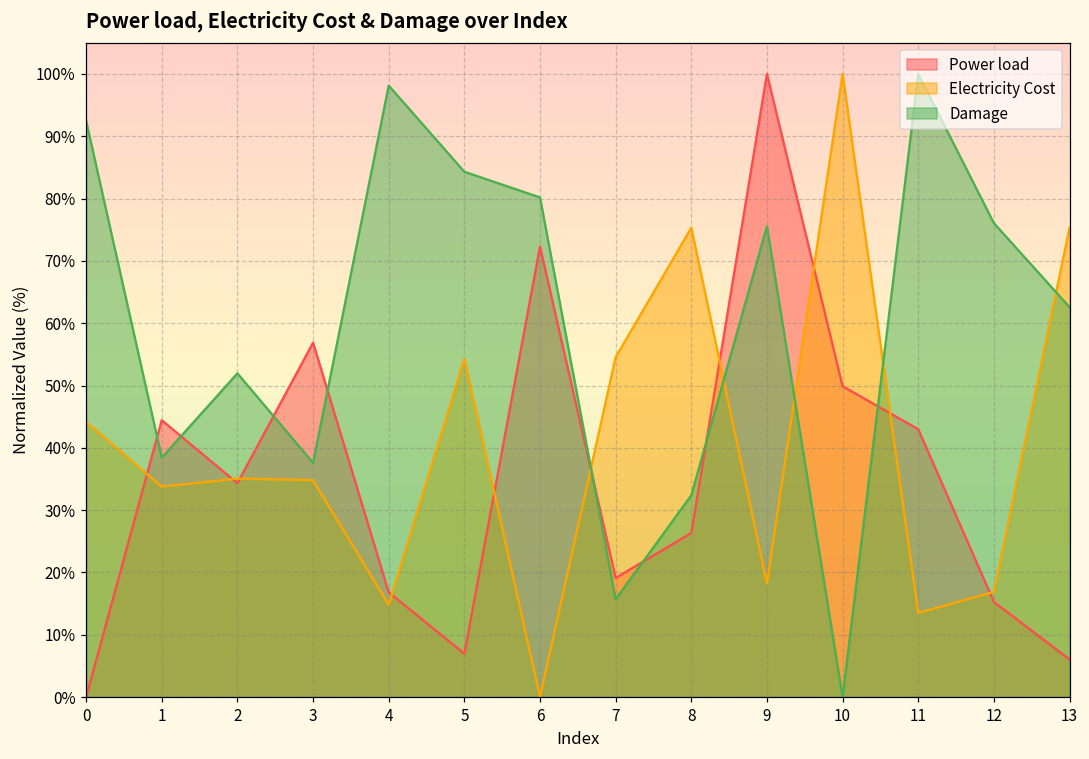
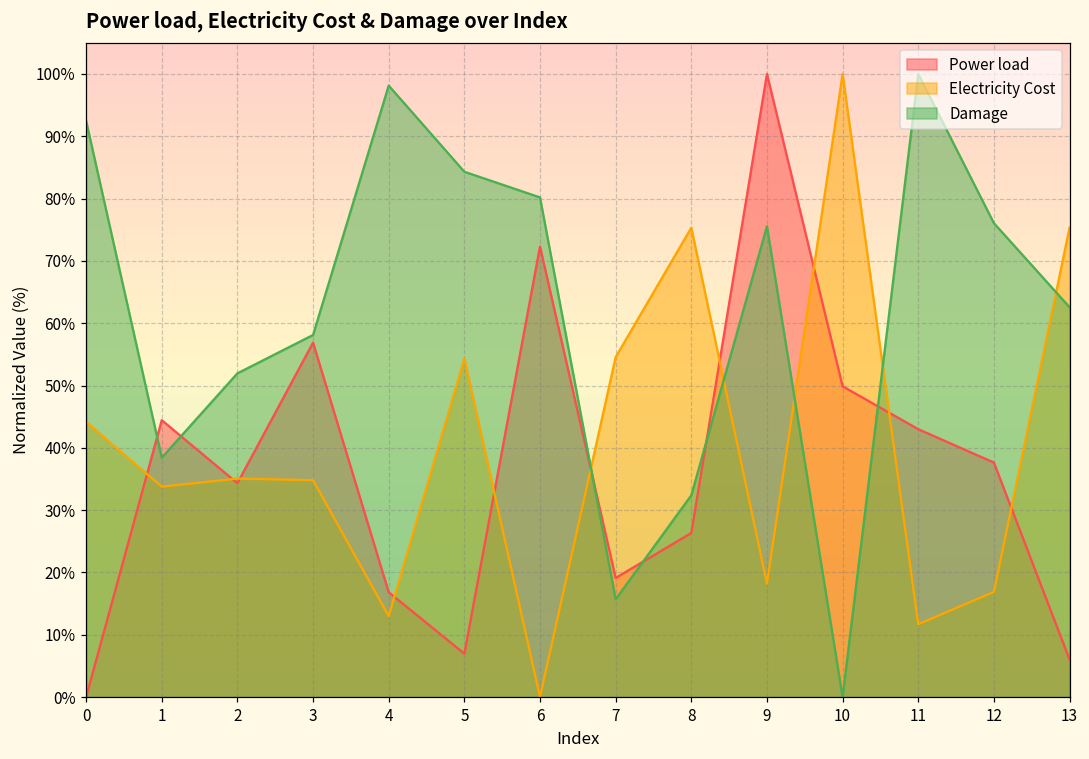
Damage, 3: 38% -> 58%
Electricity Cost, 4: 15% -> 13%
Electricity Cost, 11: 14% -> 12%
Power load, 12: 15% -> 38%
